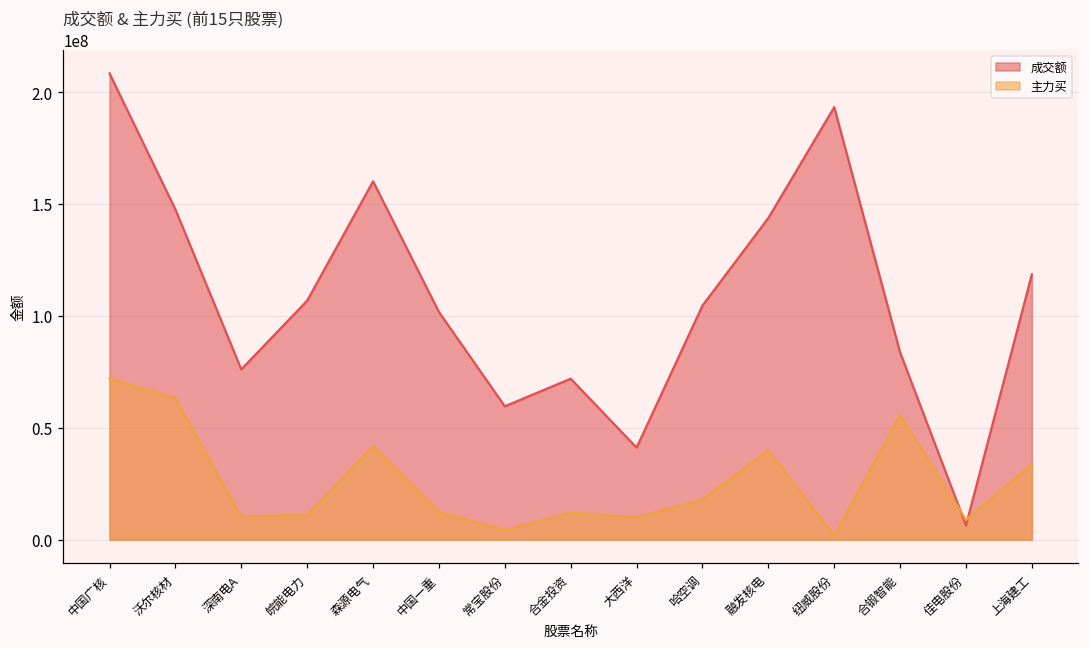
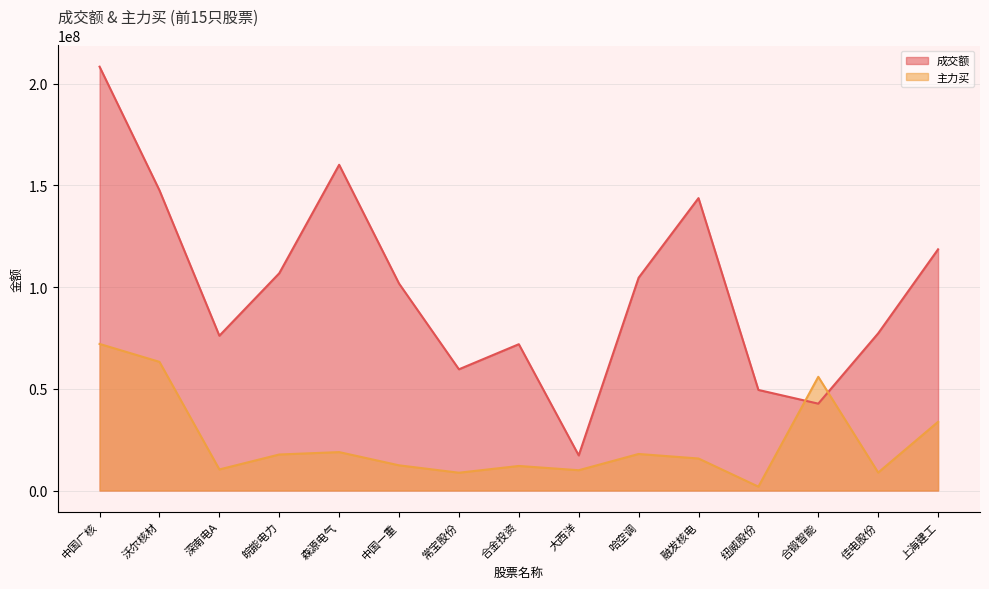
主力买, 皖能电力: 11000000 -> 18000000
主力买, 森源电气: 42000000 -> 19000000
主力买, 常宝股份: 4000000 -> 9000000
成交额, 大西洋: 41000000 -> 17000000
主力买, 融发核电: 40000000 -> 16000000
成交额, 纽威股份: 193000000 -> 49000000
成交额, 合锻智能: 84000000 -> 43000000
成交额, 佳电股份: 6000000 -> 77000000
